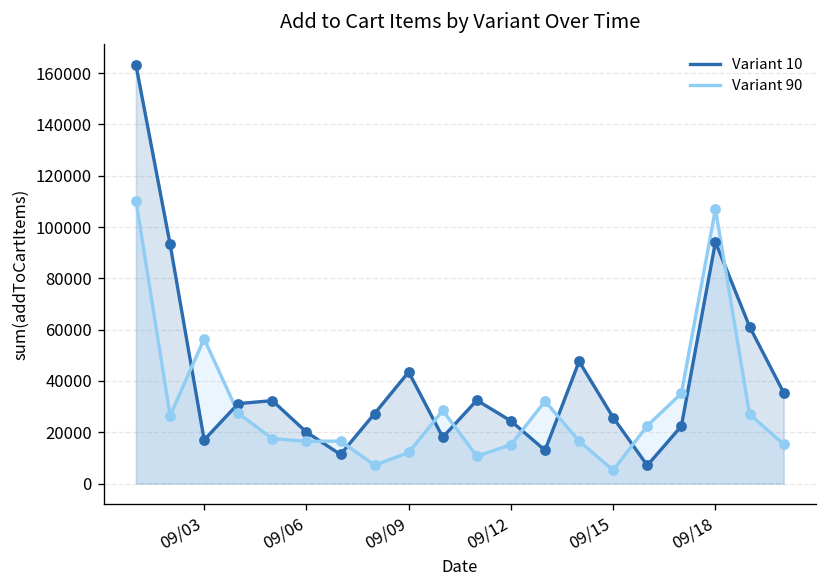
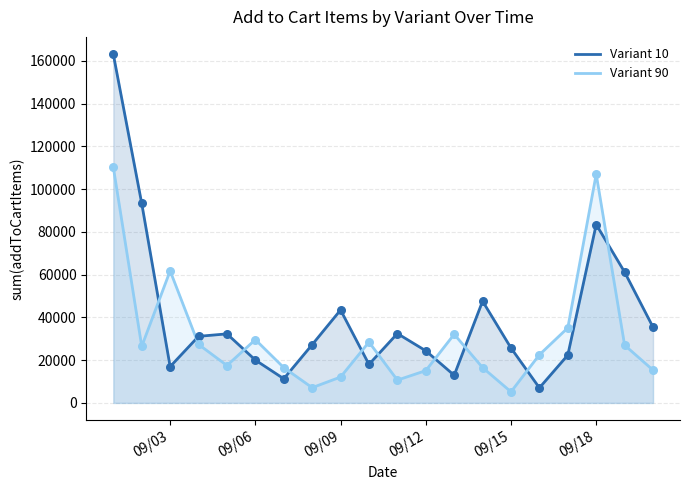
Variant 90, 09/03: 56000 -> 62000
Variant 90, 09/06: 16000 -> 30000
Variant 10, 09/18: 94000 -> 83000
